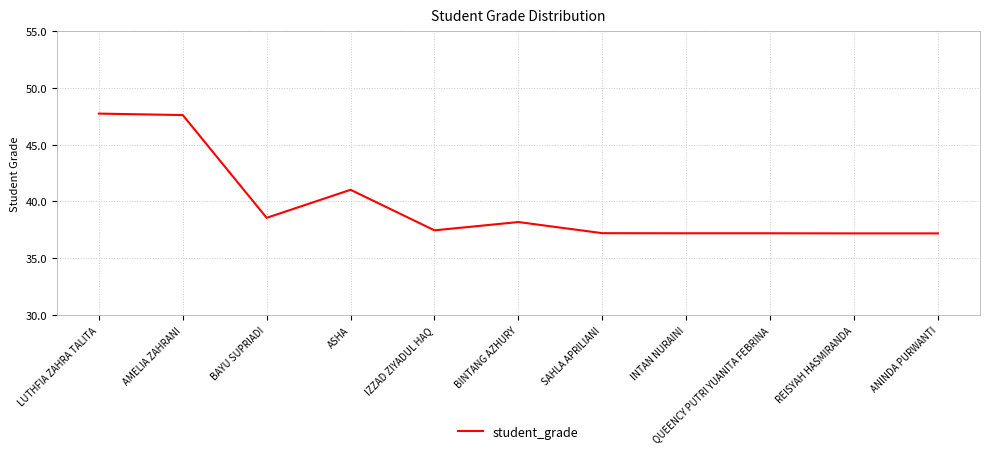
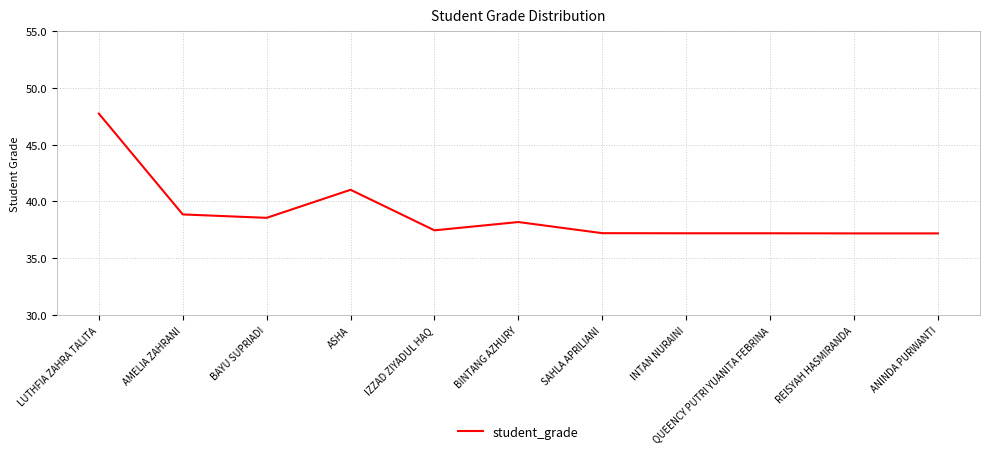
AMELIA ZAHRANI: 47.6 -> 38.9
